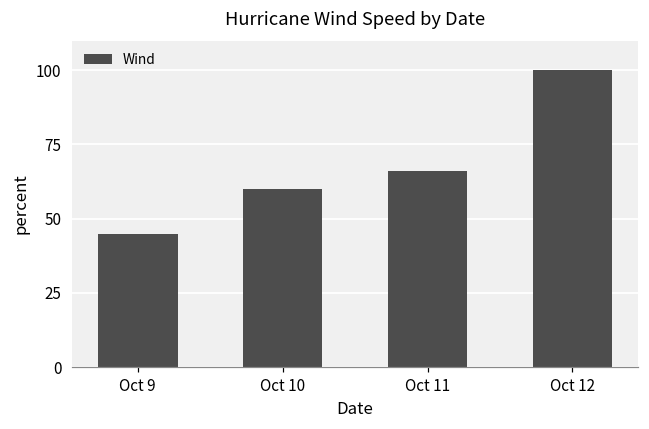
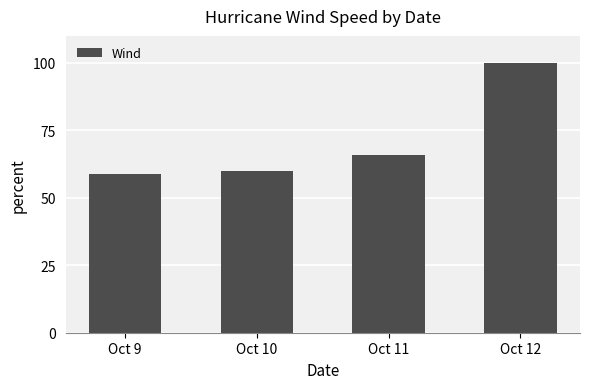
Oct 9: 45 -> 59
